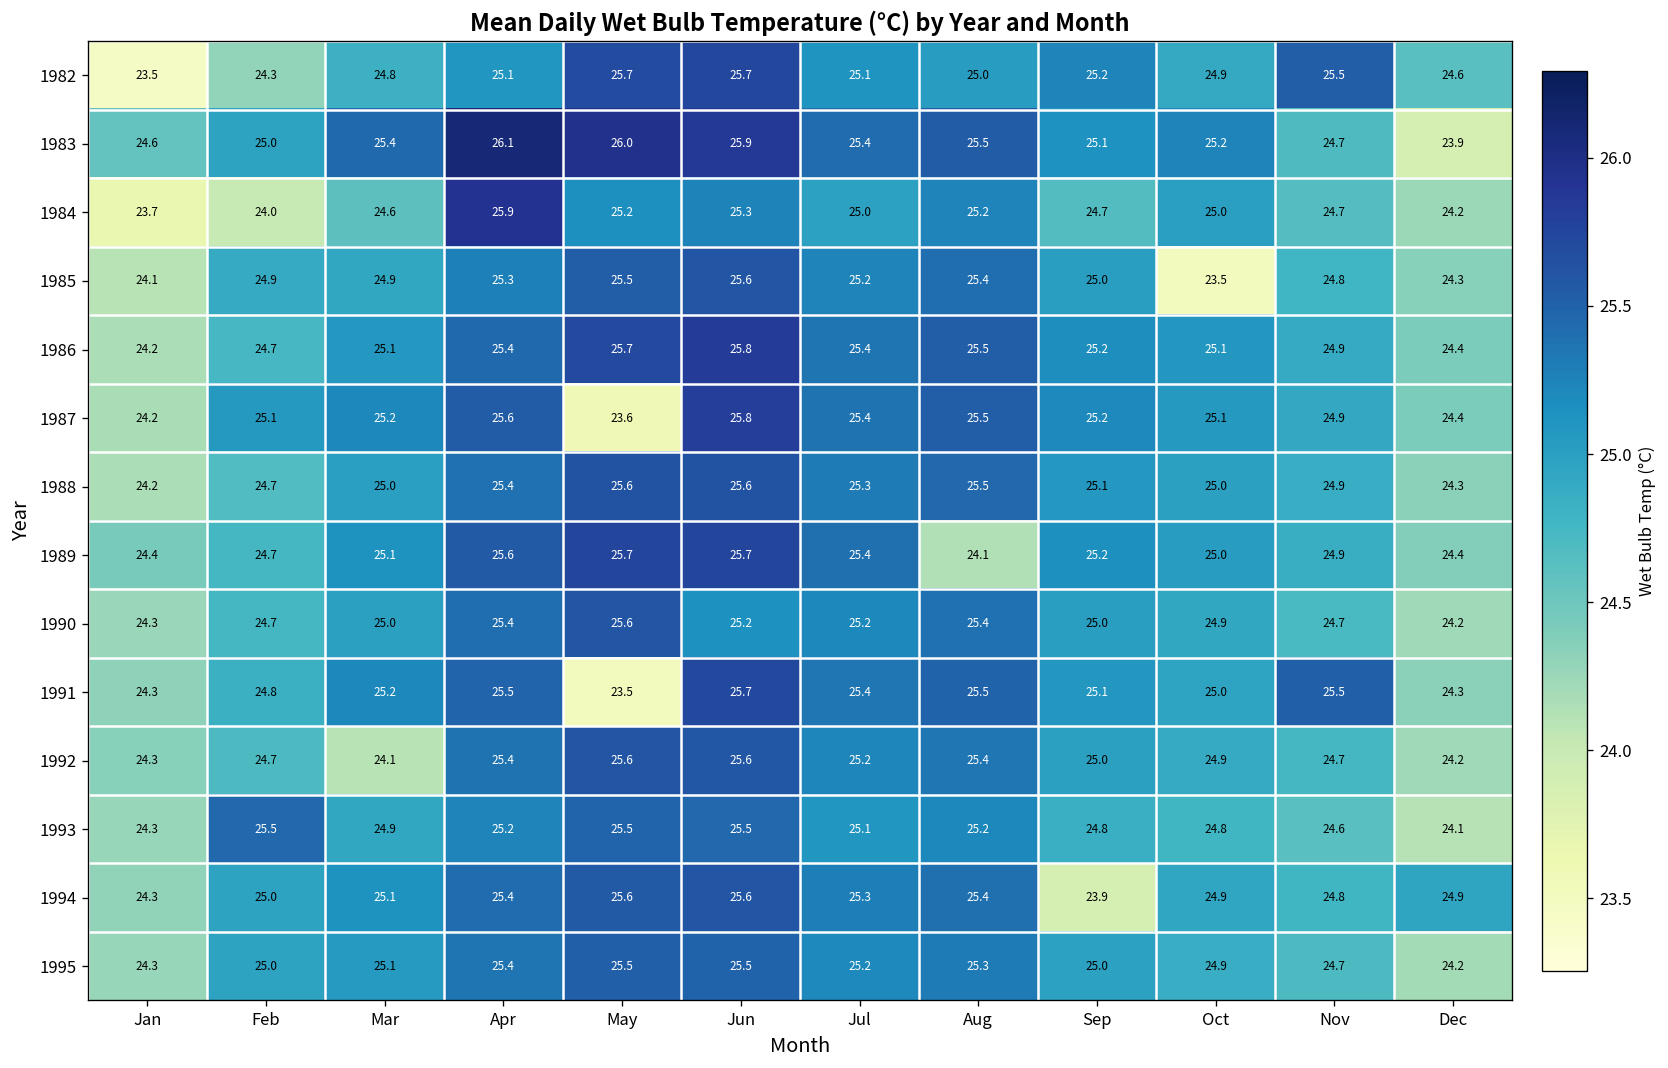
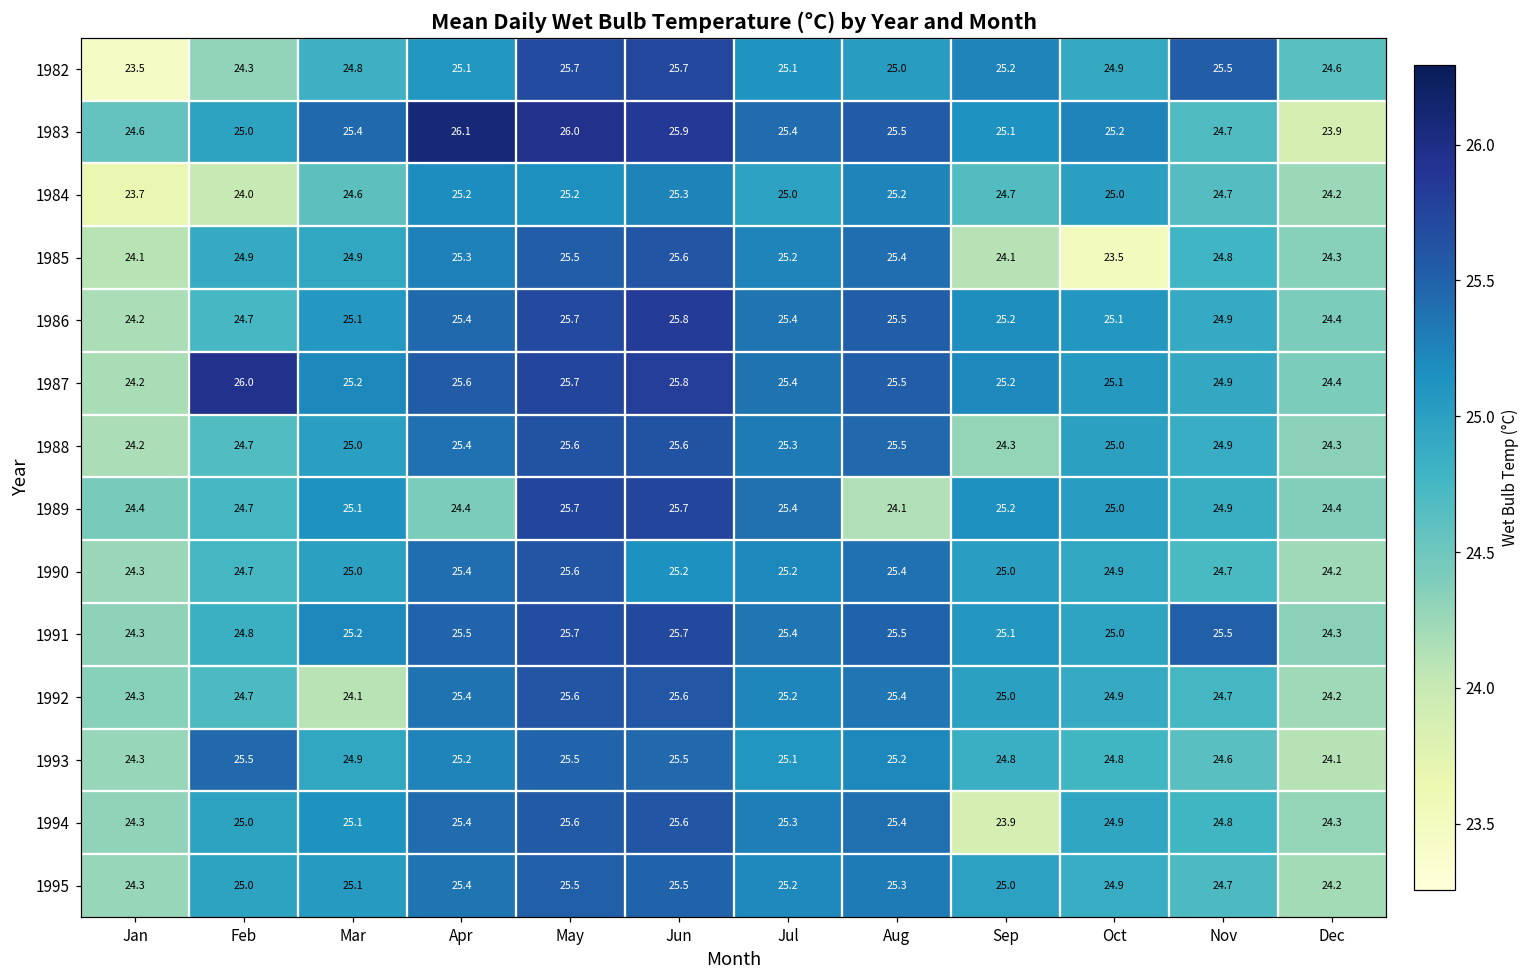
1984, Apr: 25.9 -> 25.2
1985, Sep: 25.0 -> 24.1
1987, Feb: 25.1 -> 26.0
1987, May: 23.6 -> 25.7
1988, Sep: 25.1 -> 24.3
1989, Apr: 25.6 -> 24.4
1991, May: 23.5 -> 25.7
1994, Dec: 24.9 -> 24.3
